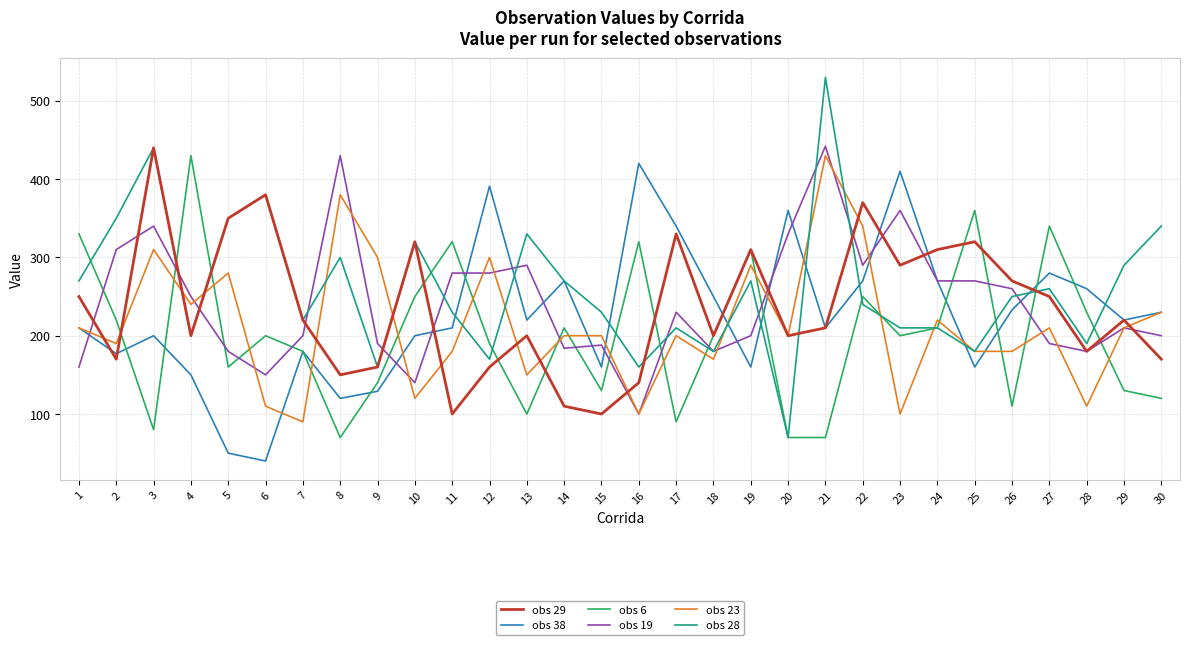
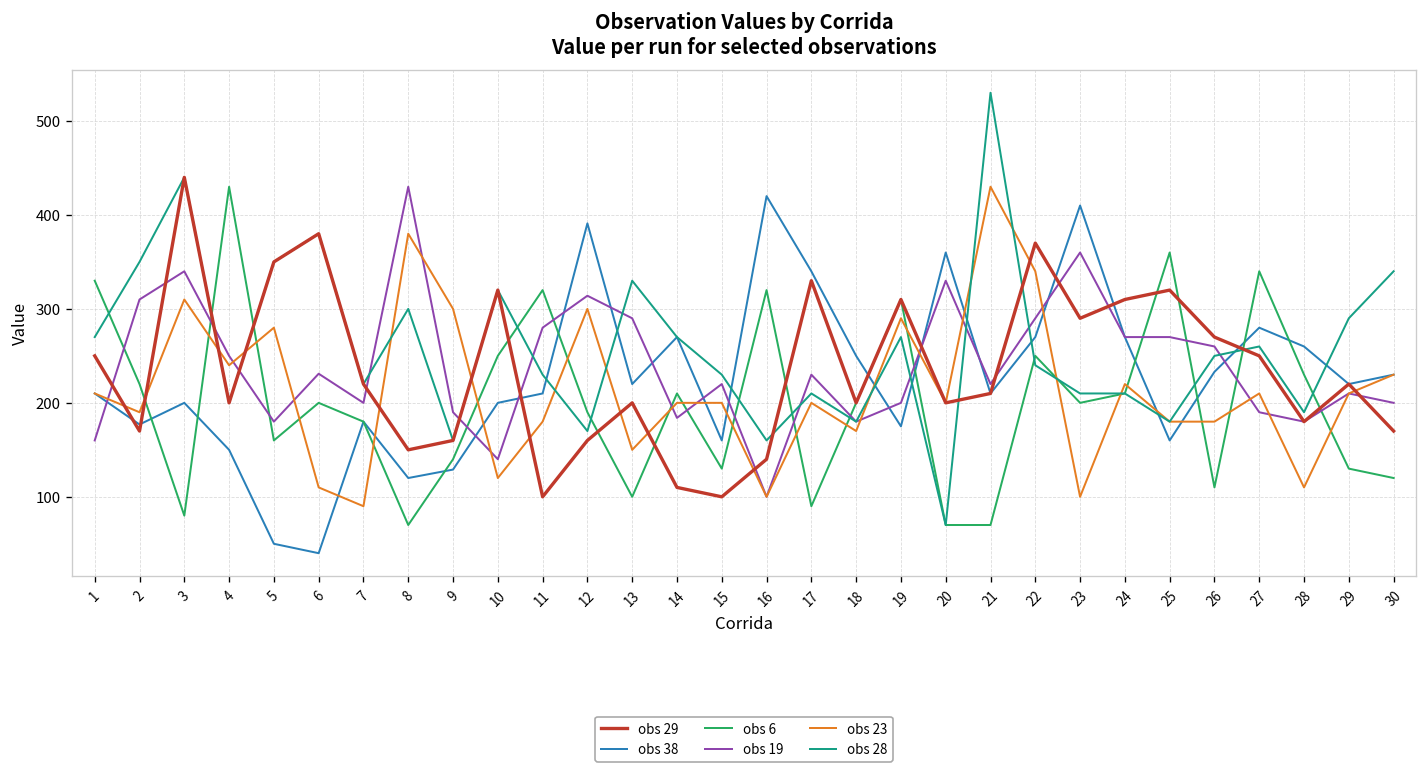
obs 19, 6: 150 -> 230
obs 19, 12: 280 -> 310
obs 19, 15: 190 -> 220
obs 38, 19: 160 -> 180
obs 19, 21: 440 -> 220
